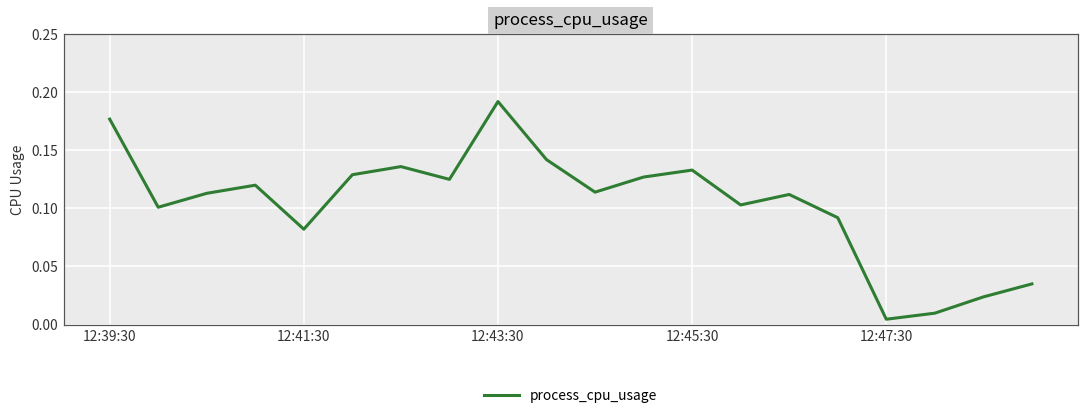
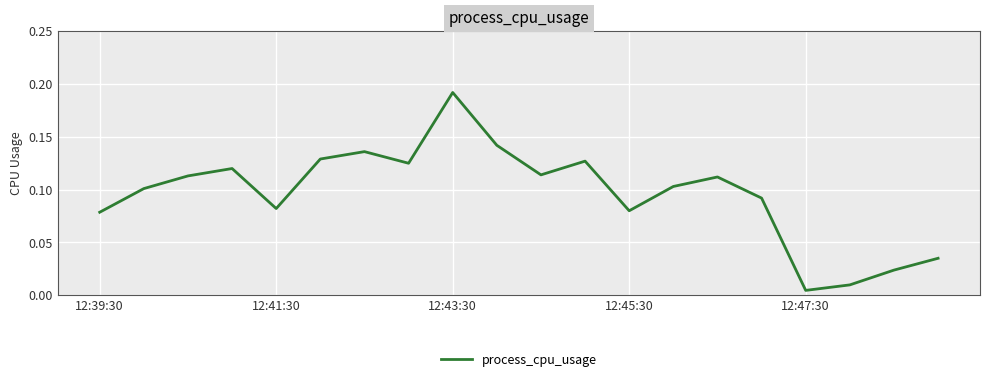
12:39:30: 0.177 -> 0.079
12:45:30: 0.133 -> 0.080
